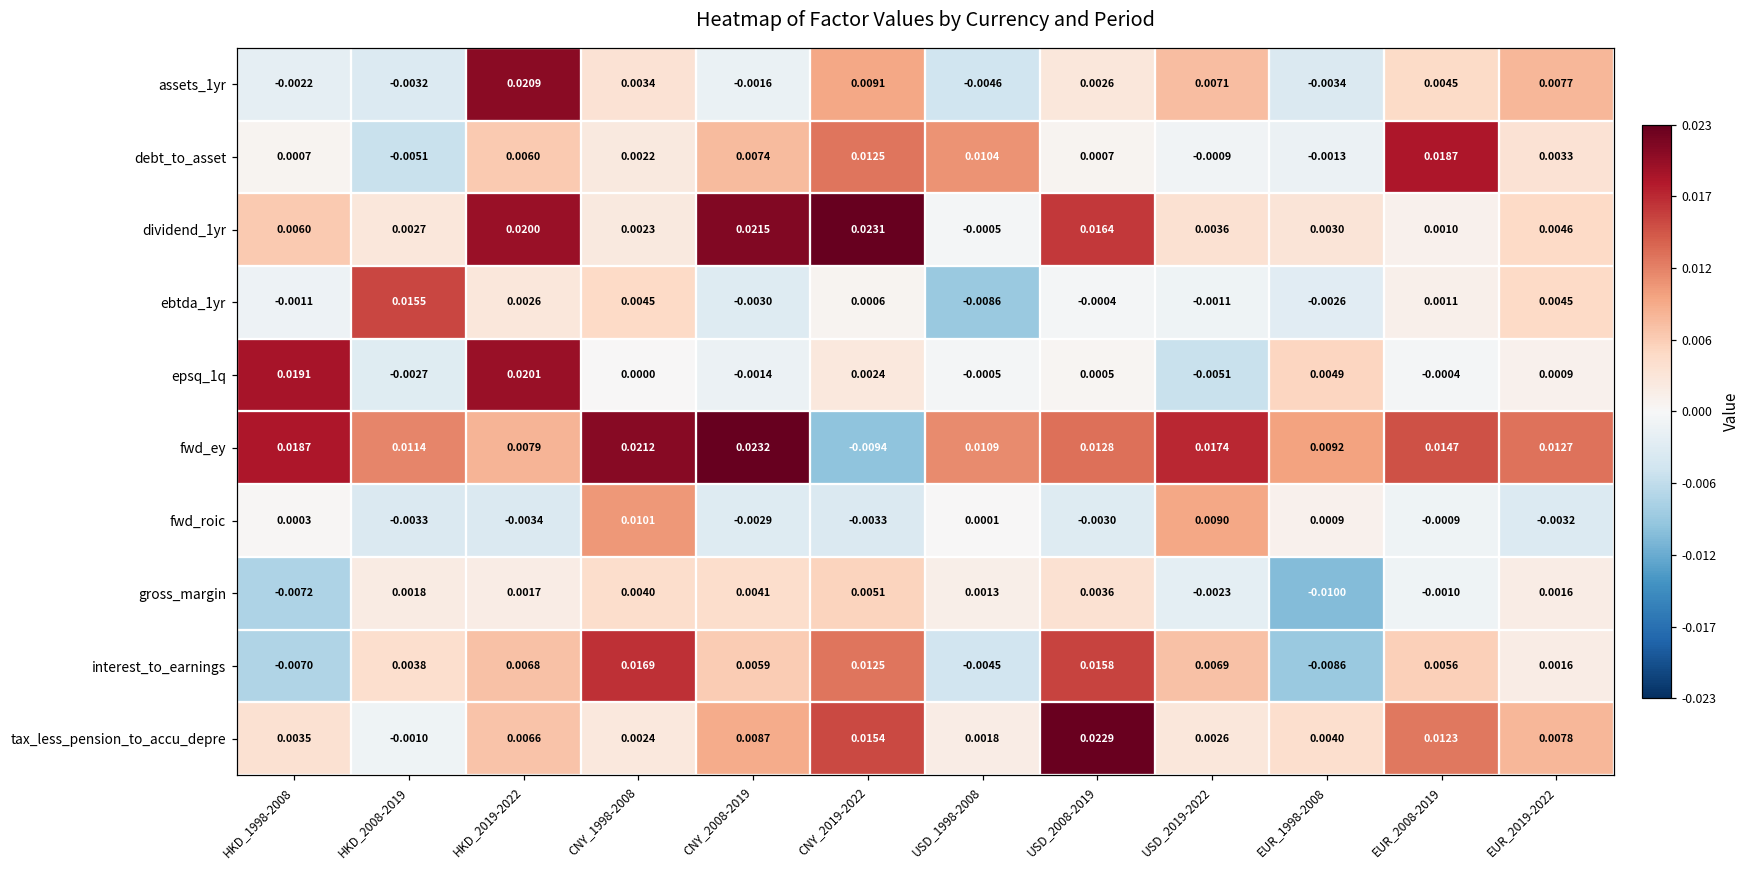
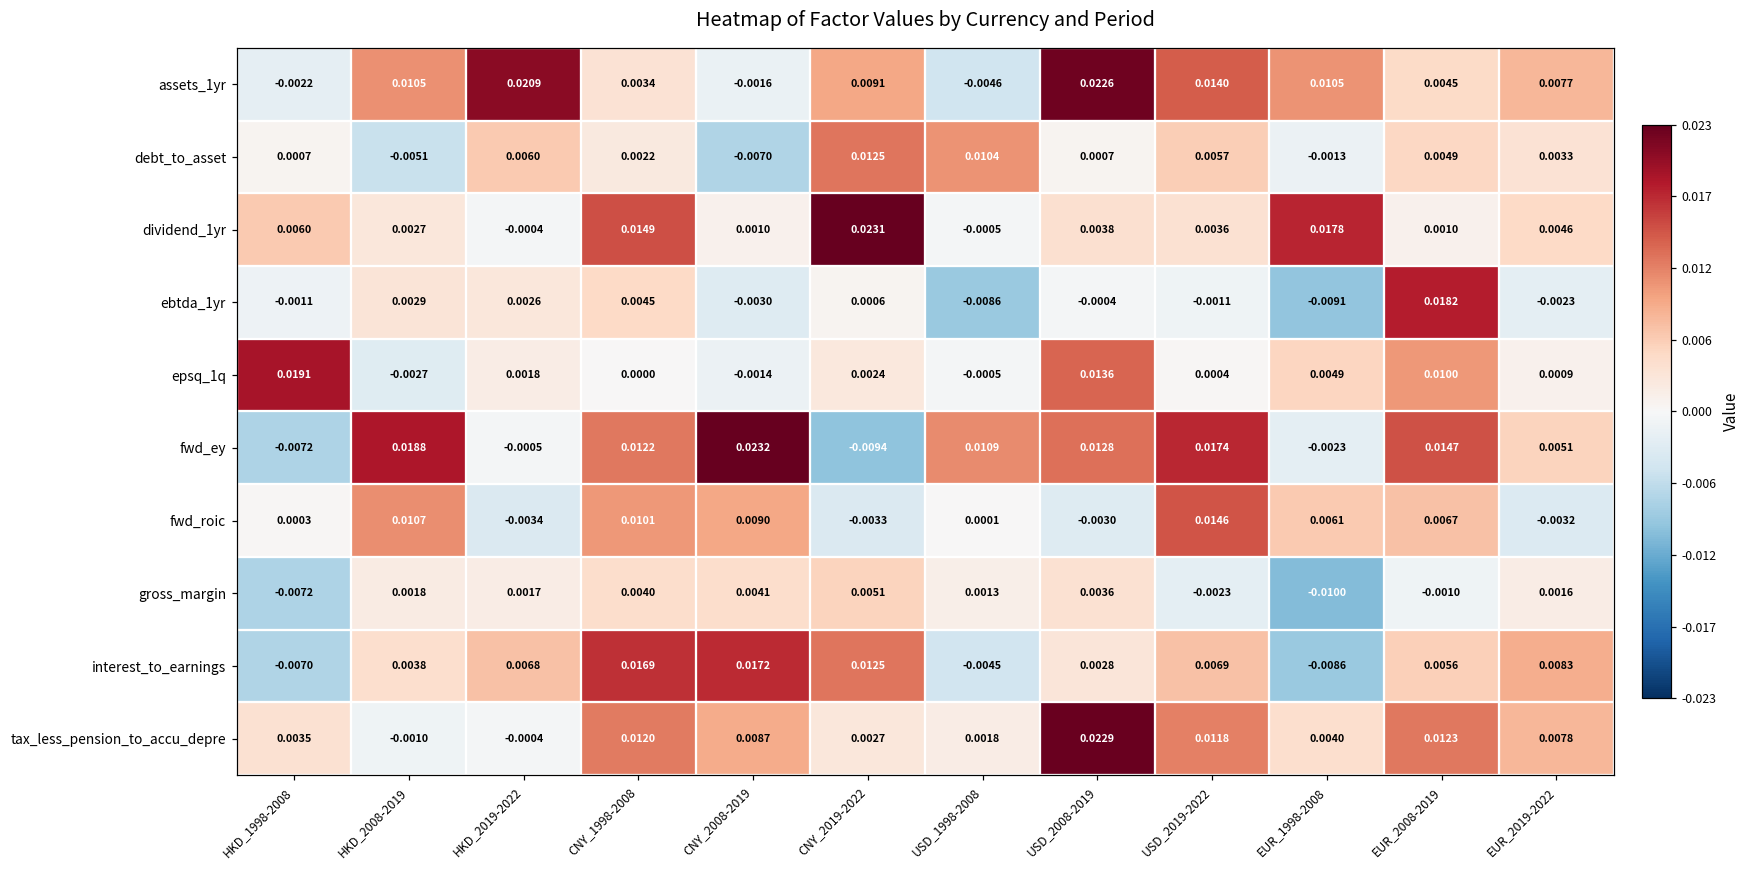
assets_1yr, HKD_2008-2019: -0.0032 -> 0.0105
assets_1yr, USD_2008-2019: 0.0026 -> 0.0226
assets_1yr, USD_2019-2022: 0.0071 -> 0.0140
assets_1yr, EUR_1998-2008: -0.0034 -> 0.0105
debt_to_asset, CNY_2008-2019: 0.0074 -> -0.0070
debt_to_asset, USD_2019-2022: -0.0009 -> 0.0057
debt_to_asset, EUR_2008-2019: 0.0187 -> 0.0049
dividend_1yr, HKD_2019-2022: 0.0200 -> -0.0004
dividend_1yr, CNY_1998-2008: 0.0023 -> 0.0149
dividend_1yr, CNY_2008-2019: 0.0215 -> 0.0010
dividend_1yr, USD_2008-2019: 0.0164 -> 0.0038
dividend_1yr, EUR_1998-2008: 0.0030 -> 0.0178
ebtda_1yr, HKD_2008-2019: 0.0155 -> 0.0029
ebtda_1yr, EUR_1998-2008: -0.0026 -> -0.0091
ebtda_1yr, EUR_2008-2019: 0.0011 -> 0.0182
ebtda_1yr, EUR_2019-2022: 0.0045 -> -0.0023
epsq_1q, HKD_2019-2022: 0.0201 -> 0.0018
epsq_1q, USD_2008-2019: 0.0005 -> 0.0136
epsq_1q, USD_2019-2022: -0.0051 -> 0.0004
epsq_1q, EUR_2008-2019: -0.0004 -> 0.0100
fwd_ey, HKD_1998-2008: 0.0187 -> -0.0072
fwd_ey, HKD_2008-2019: 0.0114 -> 0.0188
fwd_ey, HKD_2019-2022: 0.0079 -> -0.0005
fwd_ey, CNY_1998-2008: 0.0212 -> 0.0122
fwd_ey, EUR_1998-2008: 0.0092 -> -0.0023
fwd_ey, EUR_2019-2022: 0.0127 -> 0.0051
fwd_roic, HKD_2008-2019: -0.0033 -> 0.0107
fwd_roic, CNY_2008-2019: -0.0029 -> 0.0090
fwd_roic, USD_2019-2022: 0.0090 -> 0.0146
fwd_roic, EUR_1998-2008: 0.0009 -> 0.0061
fwd_roic, EUR_2008-2019: -0.0009 -> 0.0067
interest_to_earnings, CNY_2008-2019: 0.0059 -> 0.0172
interest_to_earnings, USD_2008-2019: 0.0158 -> 0.0028
interest_to_earnings, EUR_2019-2022: 0.0016 -> 0.0083
tax_less_pension_to_accu_depre, HKD_2019-2022: 0.0066 -> -0.0004
tax_less_pension_to_accu_depre, CNY_1998-2008: 0.0024 -> 0.0120
tax_less_pension_to_accu_depre, CNY_2019-2022: 0.0154 -> 0.0027
tax_less_pension_to_accu_depre, USD_2019-2022: 0.0026 -> 0.0118
